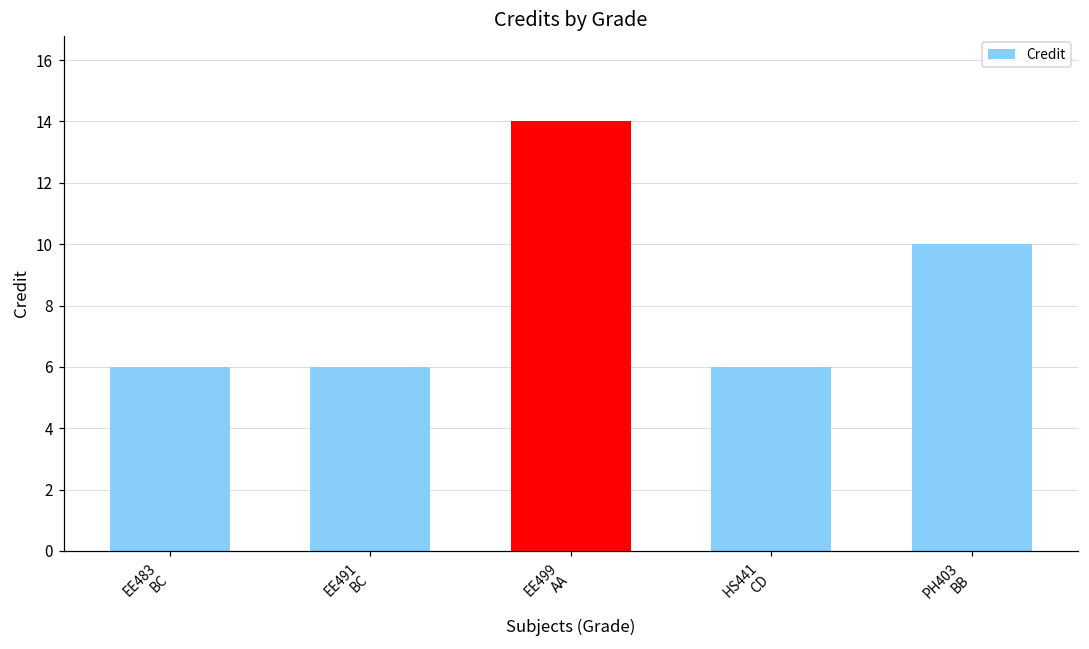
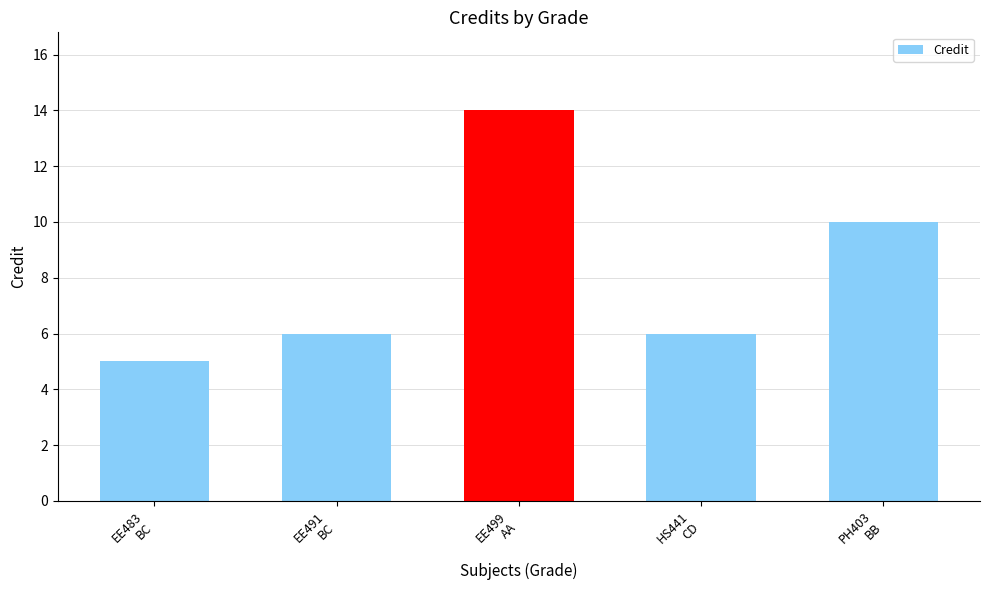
EE483 BC: 6 -> 5
